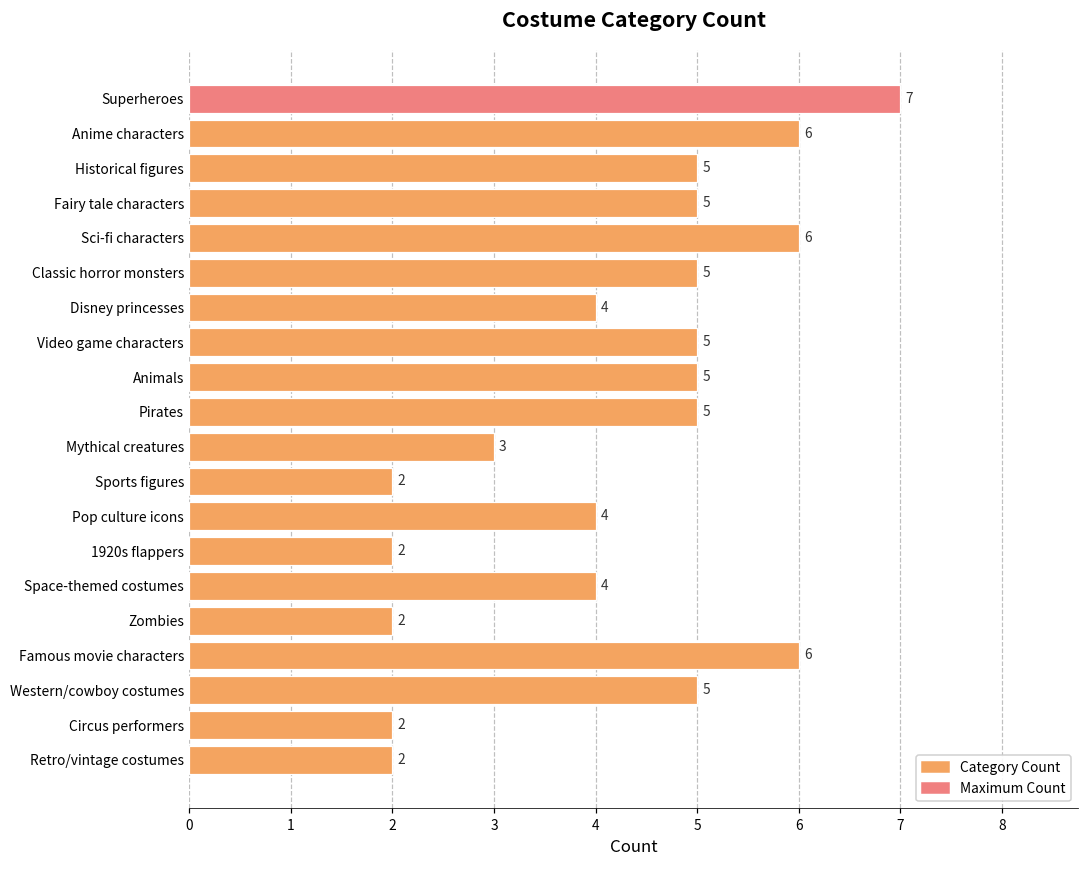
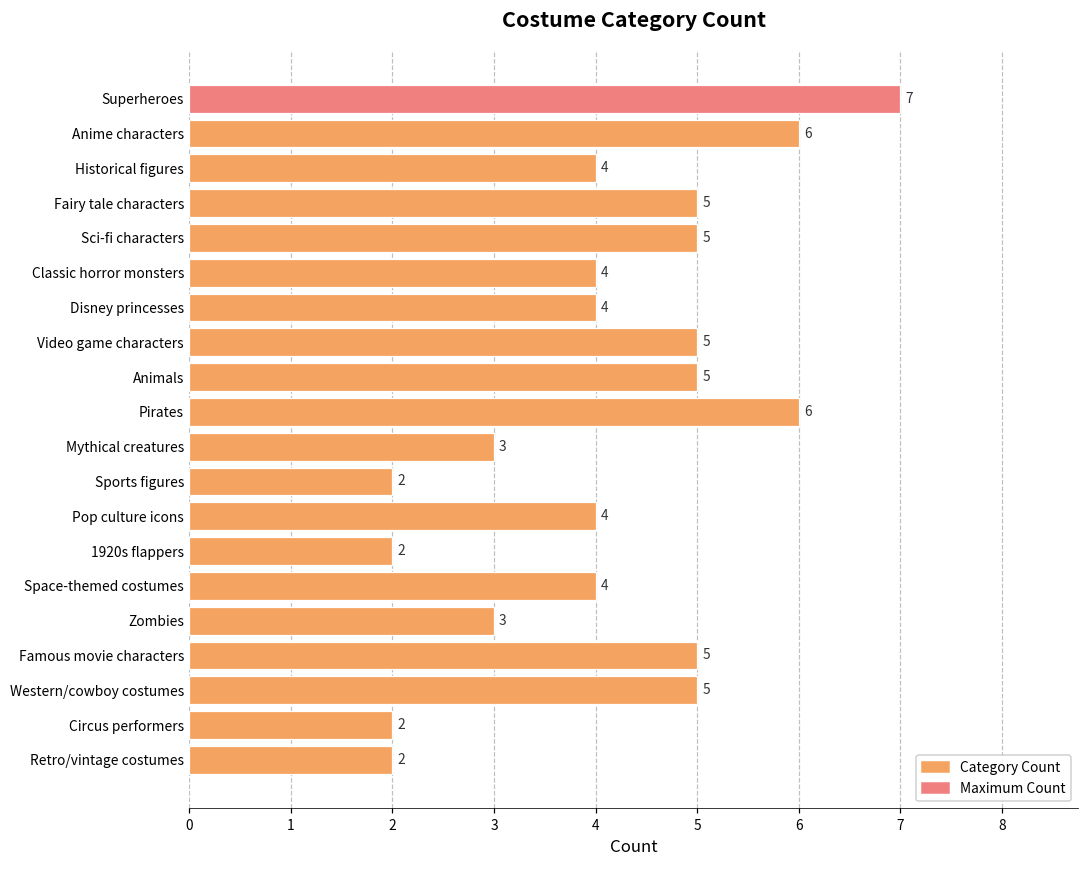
Historical figures: 5 -> 4
Sci-fi characters: 6 -> 5
Classic horror monsters: 5 -> 4
Pirates: 5 -> 6
Zombies: 2 -> 3
Famous movie characters: 6 -> 5
